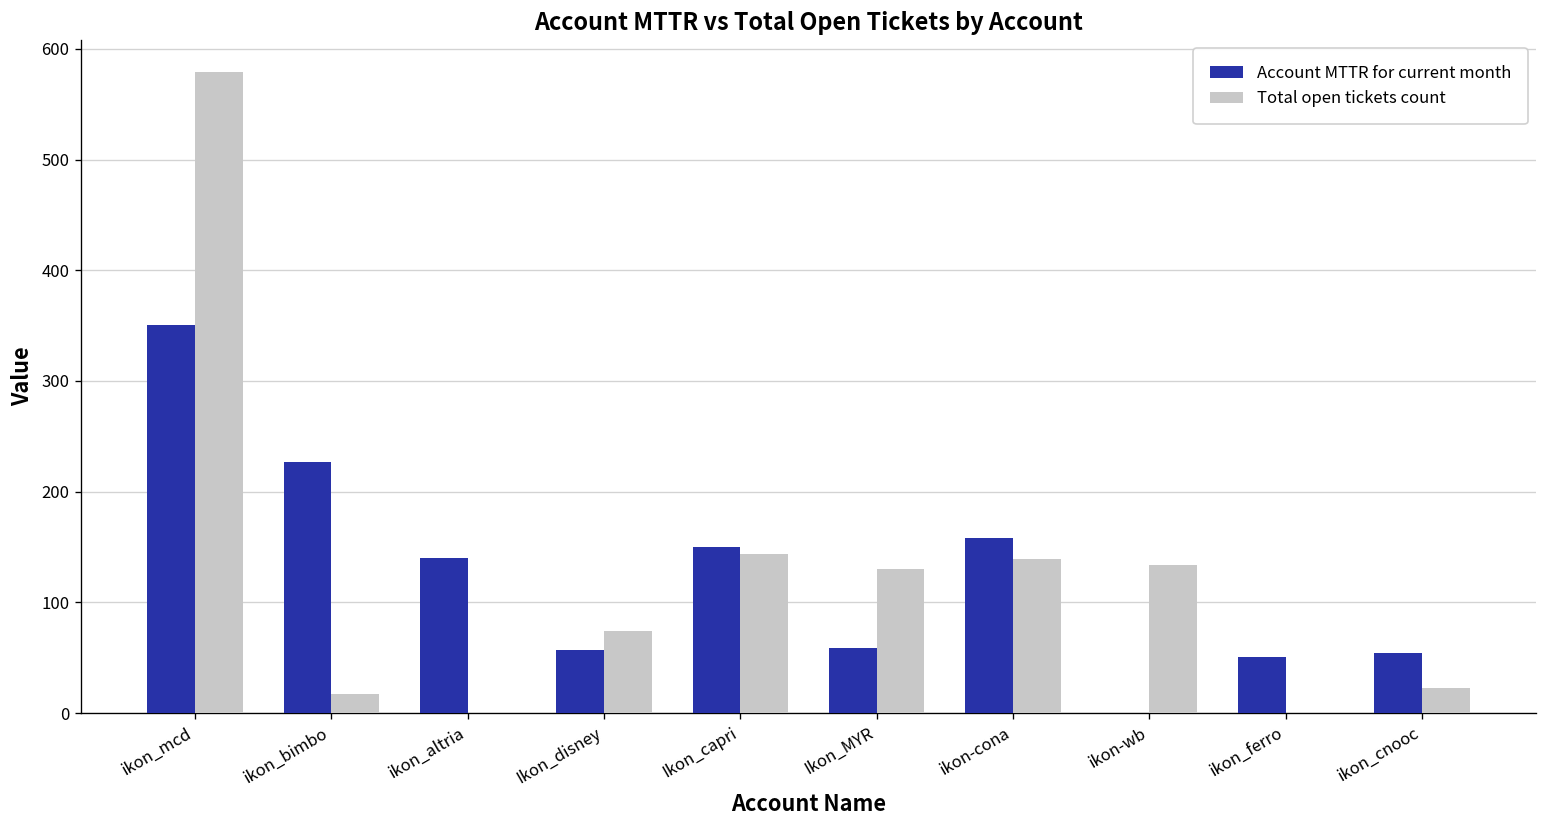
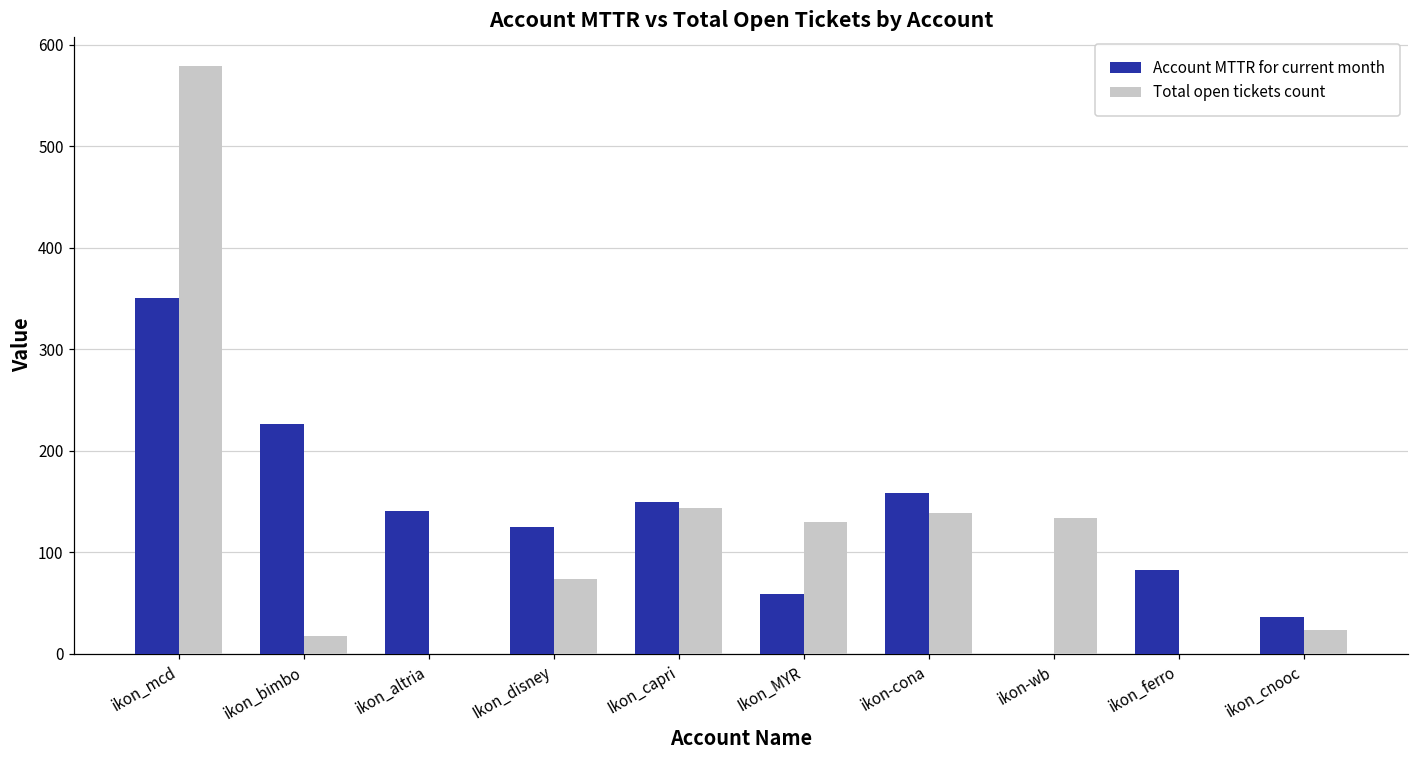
Account MTTR for current month, Ikon_disney: 60 -> 130
Account MTTR for current month, ikon_ferro: 50 -> 80
Account MTTR for current month, ikon_cnooc: 50 -> 40
